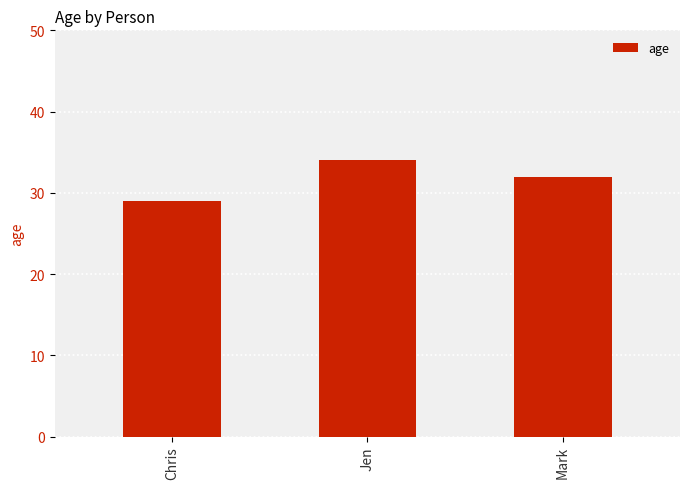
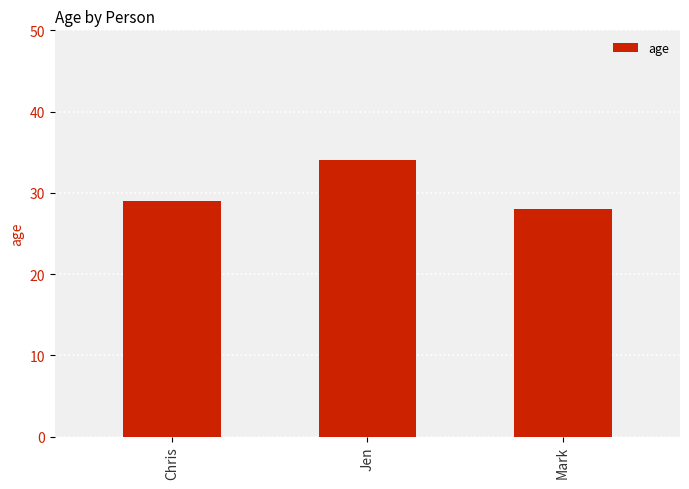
Mark: 32 -> 28
